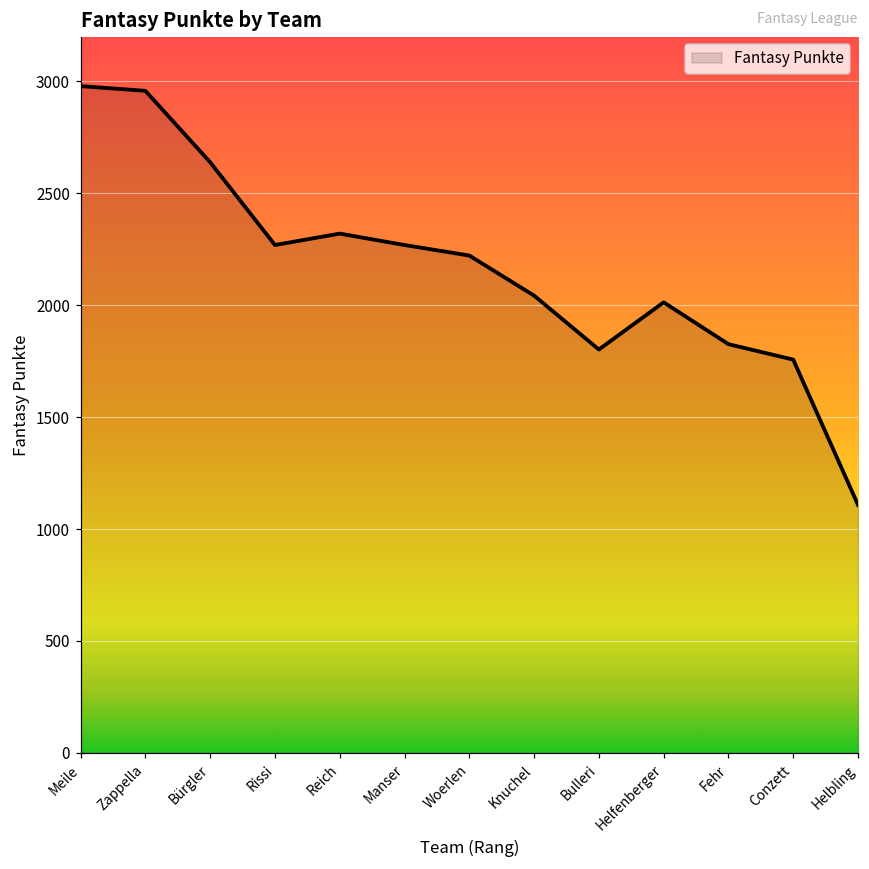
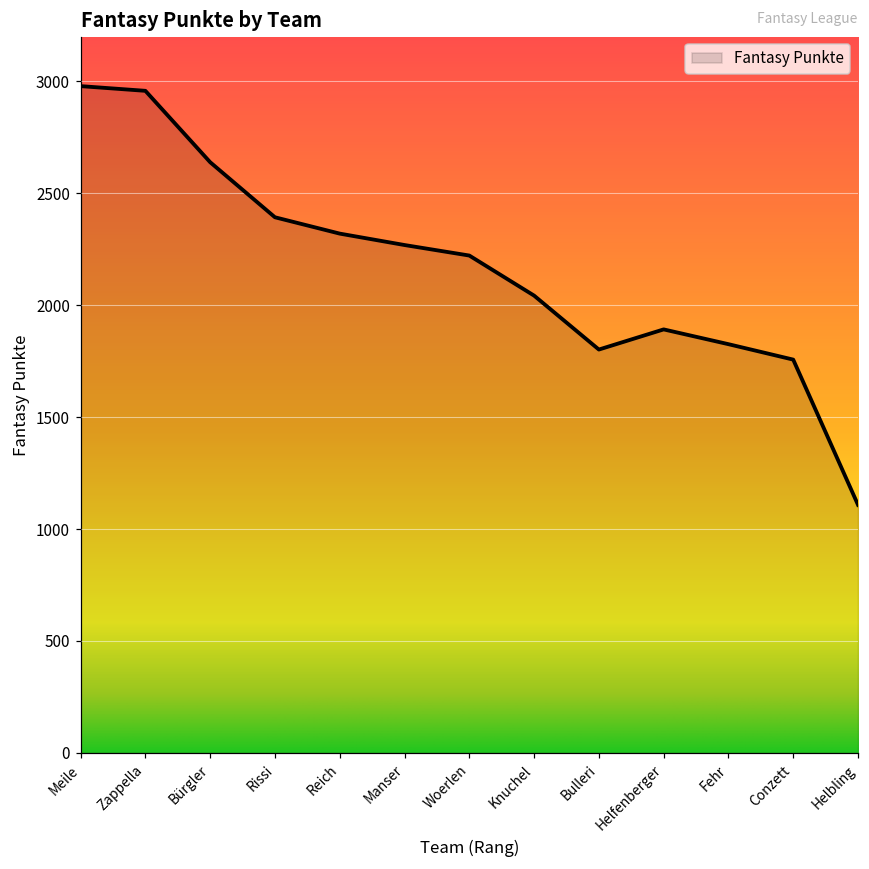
Rissi: 2270 -> 2390
Helfenberger: 2010 -> 1890
